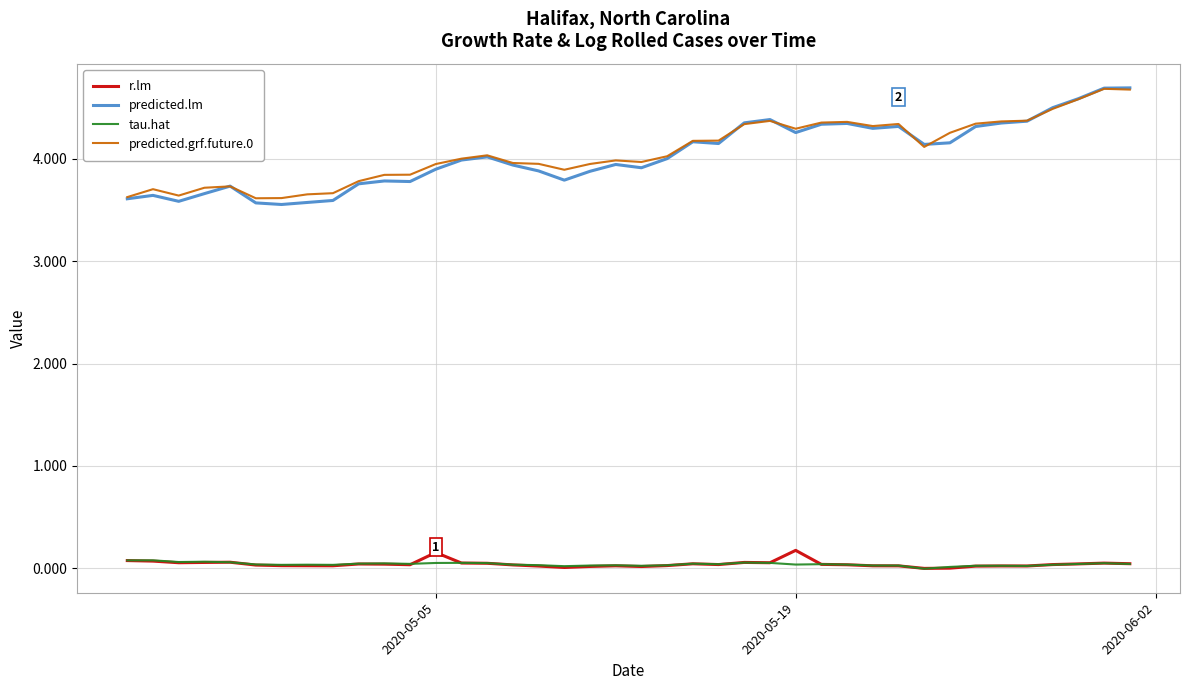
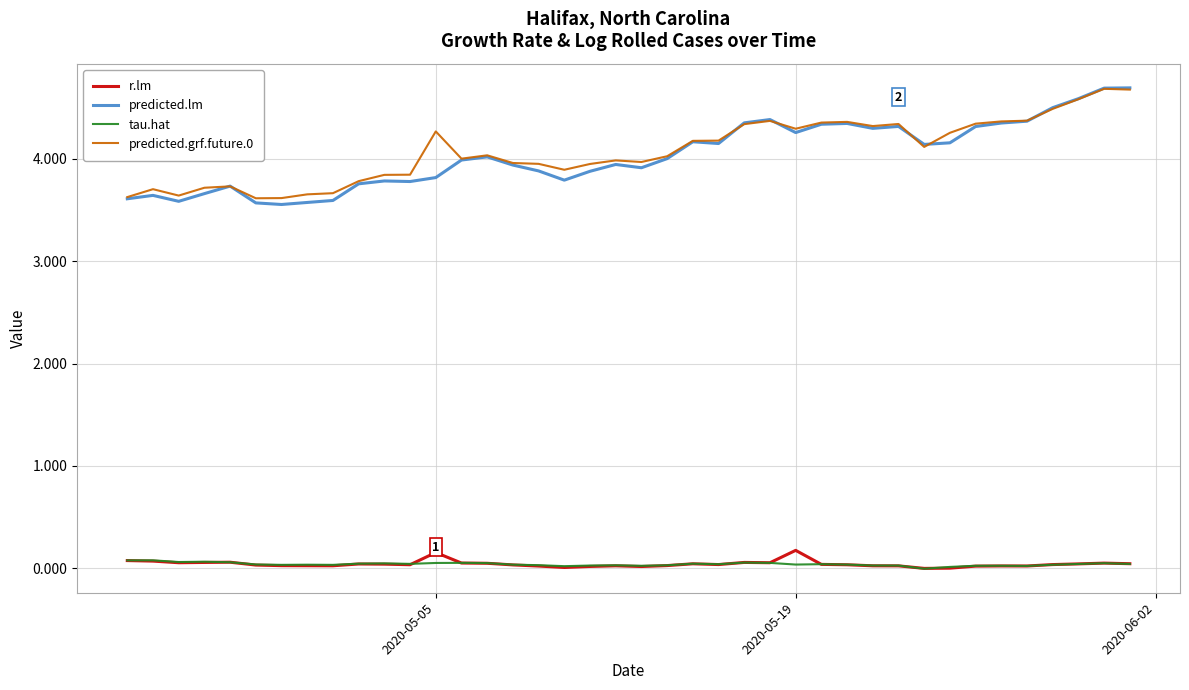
predicted.lm, 2020-05-05: 3.90 -> 3.82
predicted.grf.future.0, 2020-05-05: 3.95 -> 4.27
